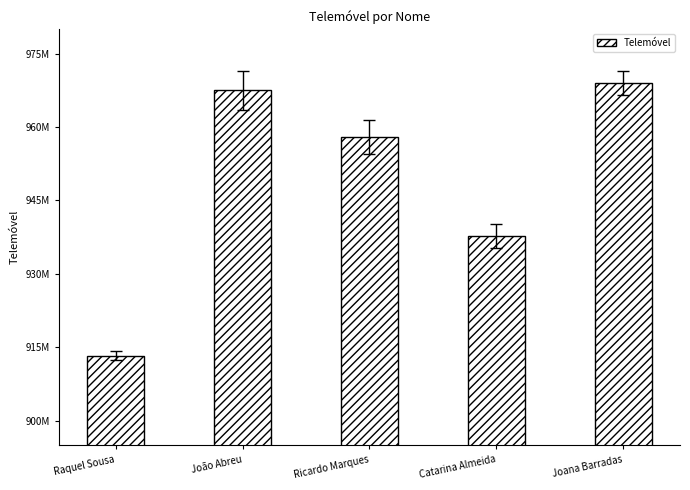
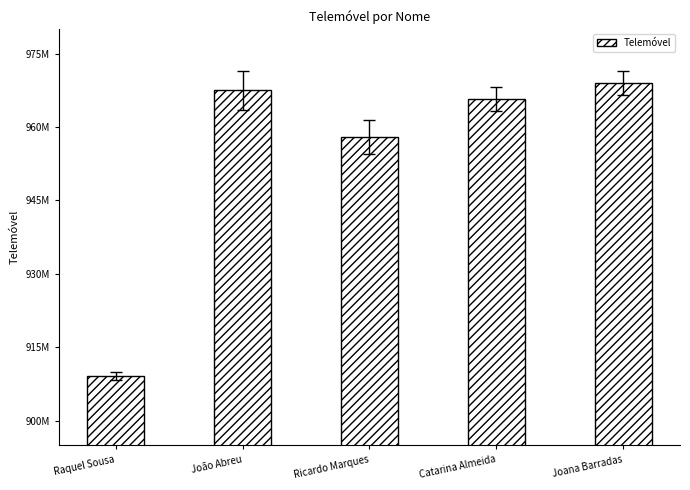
Telemóvel, Raquel Sousa: 913000000 -> 909000000
Telemóvel, Catarina Almeida: 938000000 -> 966000000
